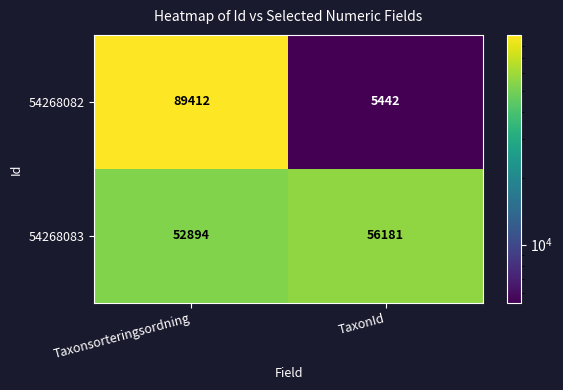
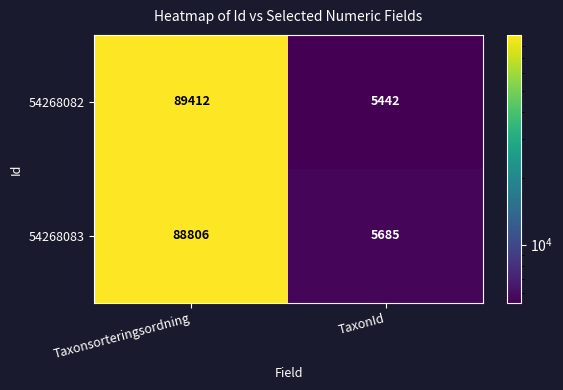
54268083, Taxonsorteringsordning: 52894 -> 88806
54268083, TaxonId: 56181 -> 5685
